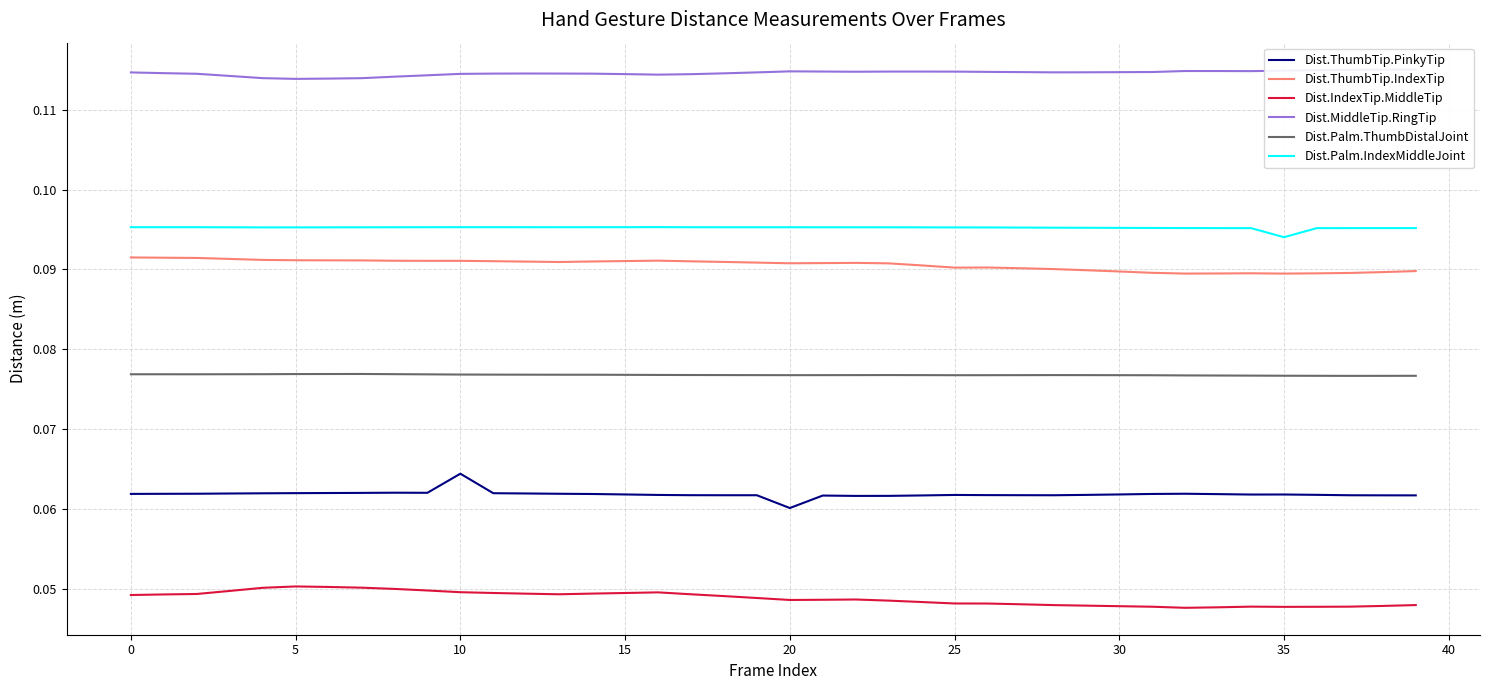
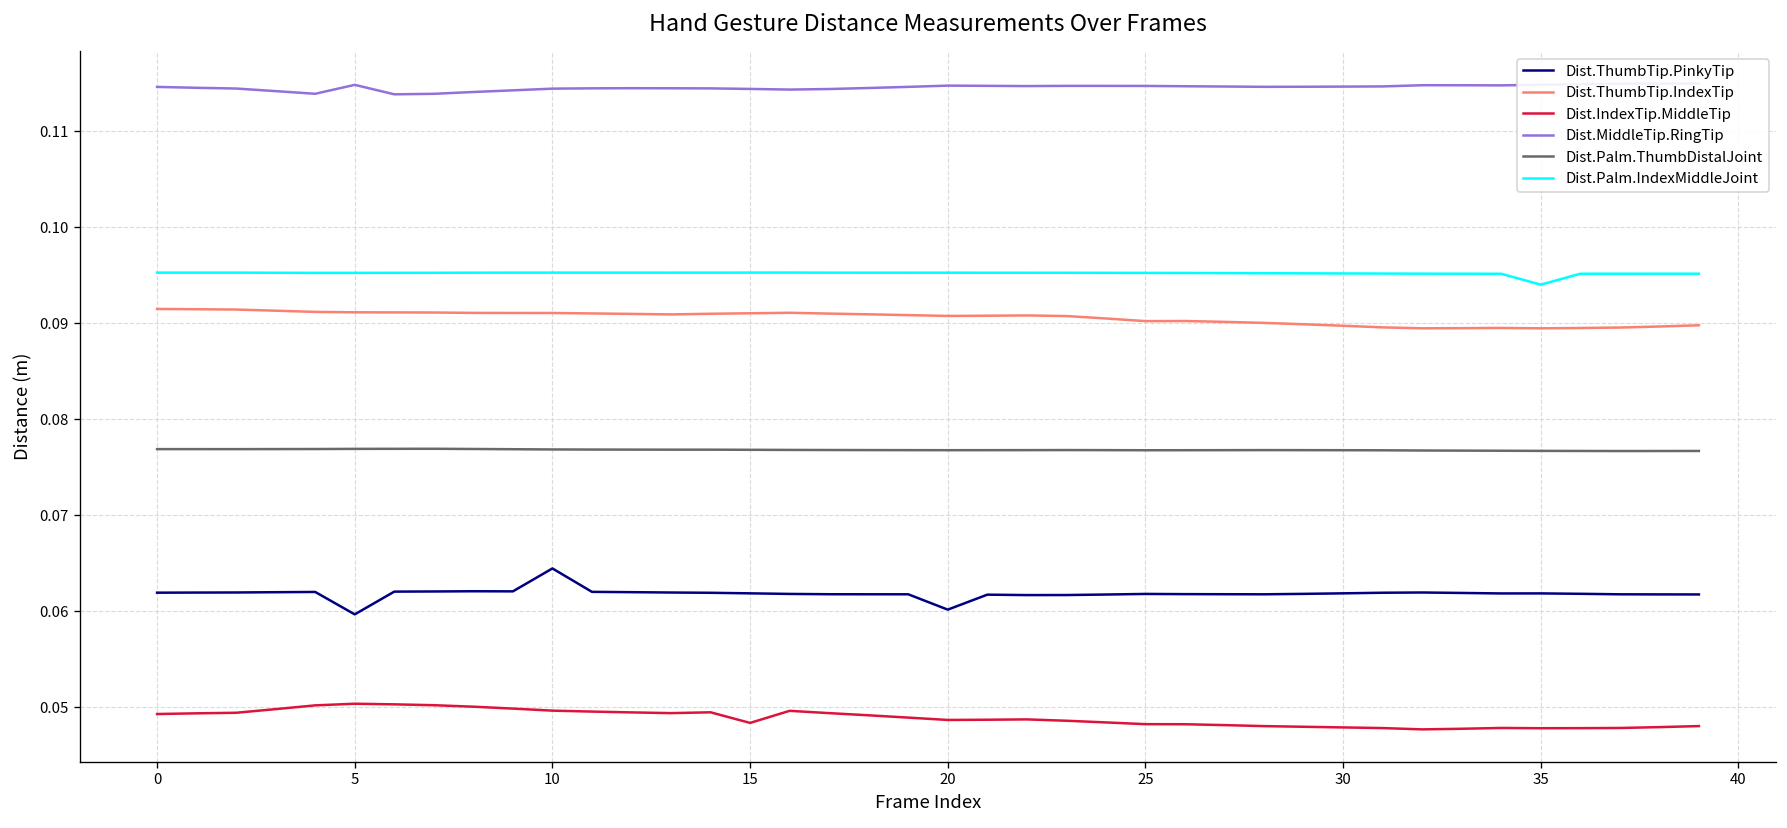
Dist.ThumbTip.PinkyTip, 5: 0.062 -> 0.060
Dist.MiddleTip.RingTip, 5: 0.114 -> 0.115
Dist.IndexTip.MiddleTip, 15: 0.050 -> 0.048
